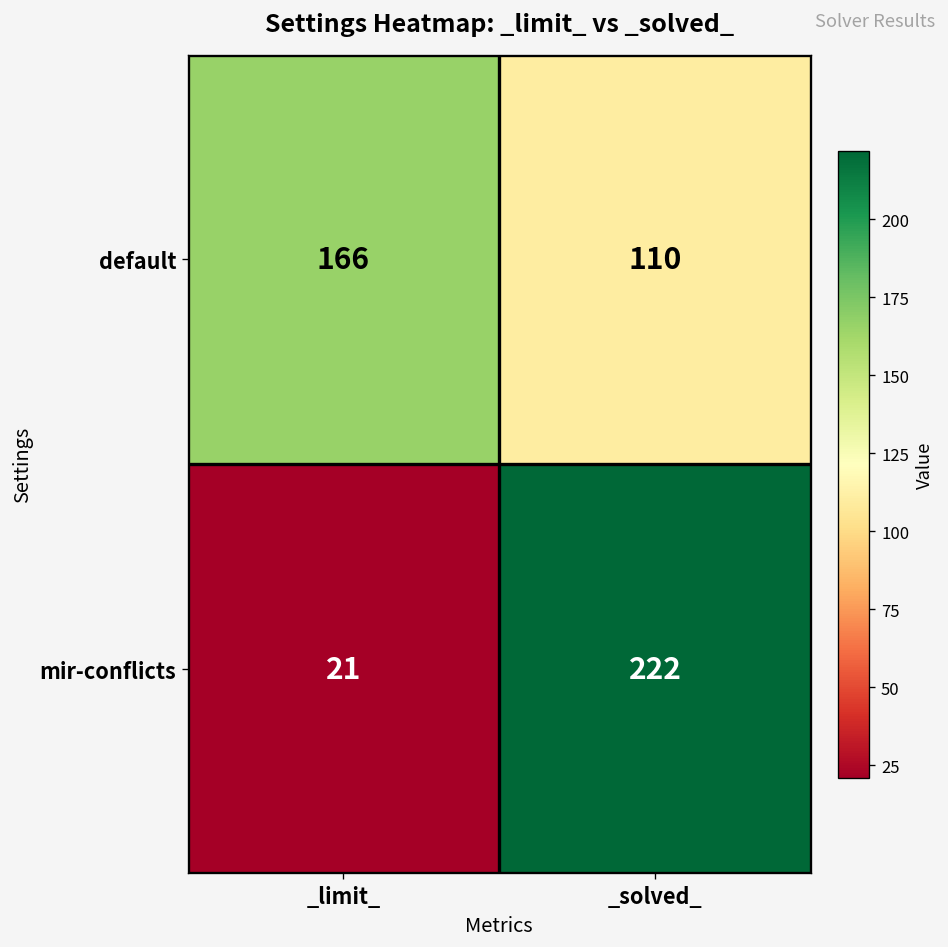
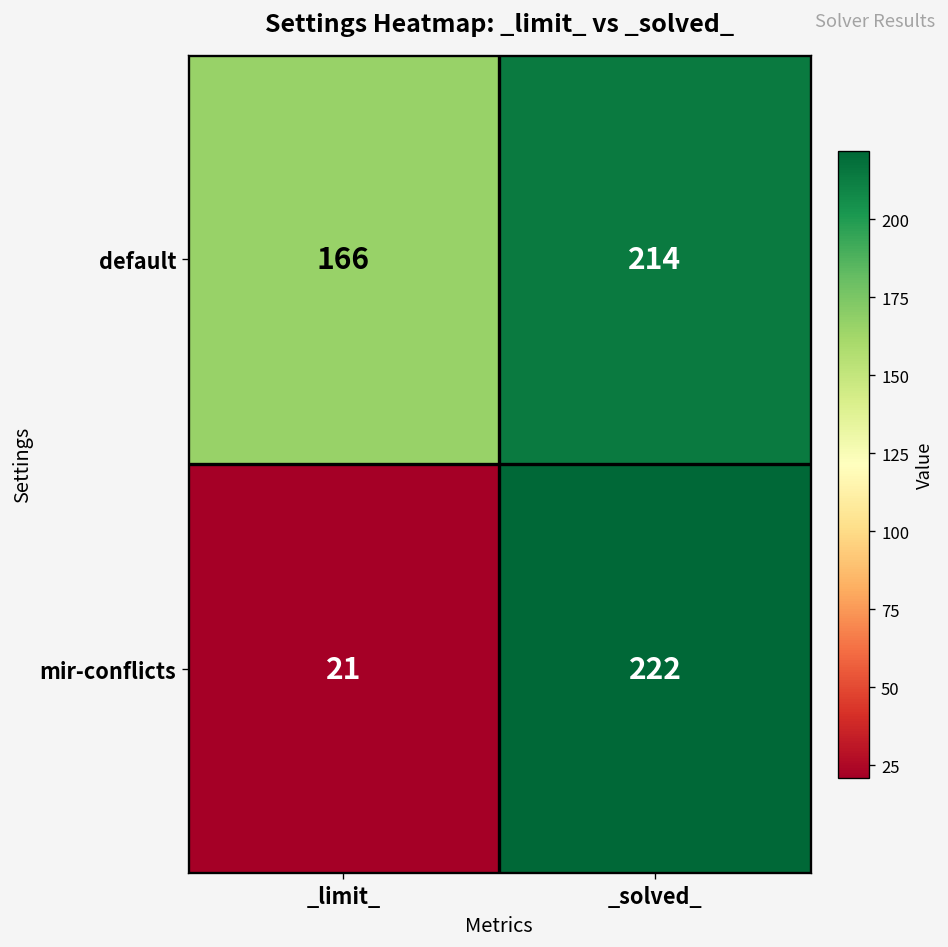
default, _solved_: 110 -> 214
